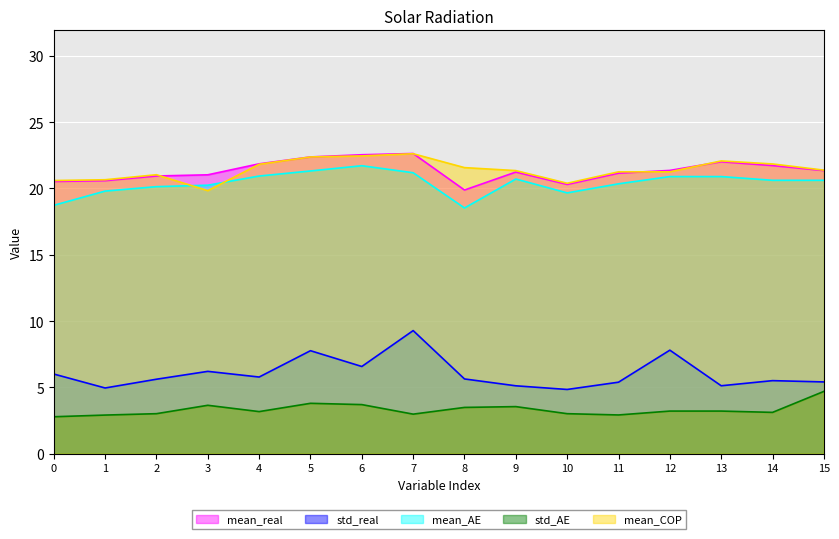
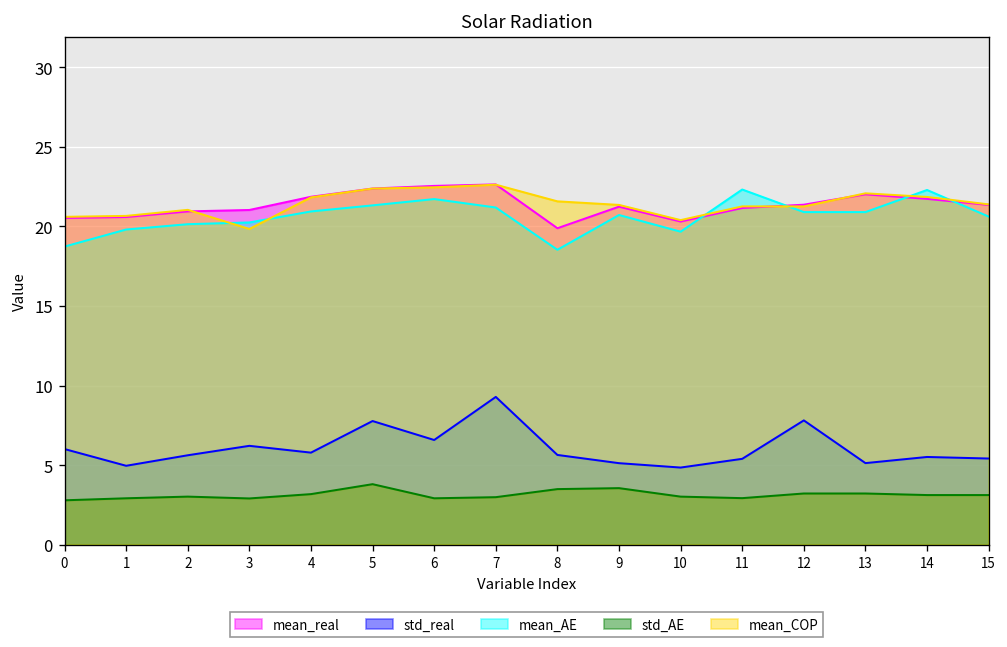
std_AE, 3: 3.7 -> 2.9
std_AE, 6: 3.7 -> 2.9
mean_AE, 11: 20.4 -> 22.3
mean_AE, 14: 20.6 -> 22.3
std_AE, 15: 4.7 -> 3.1
